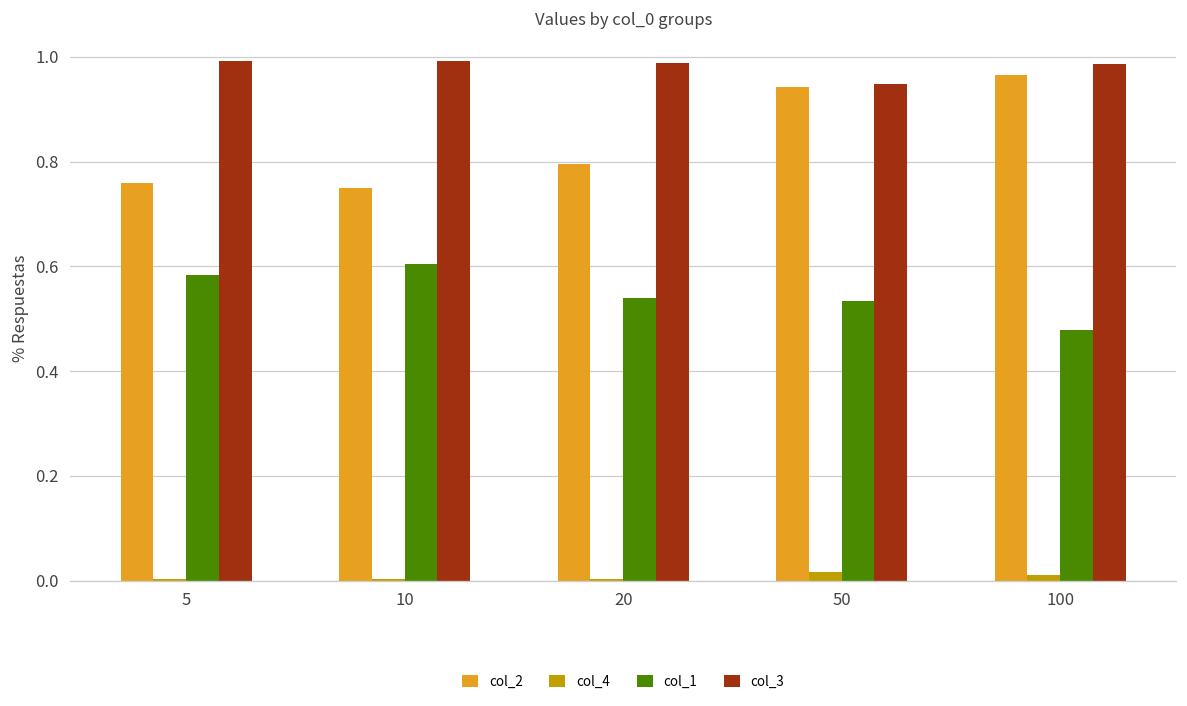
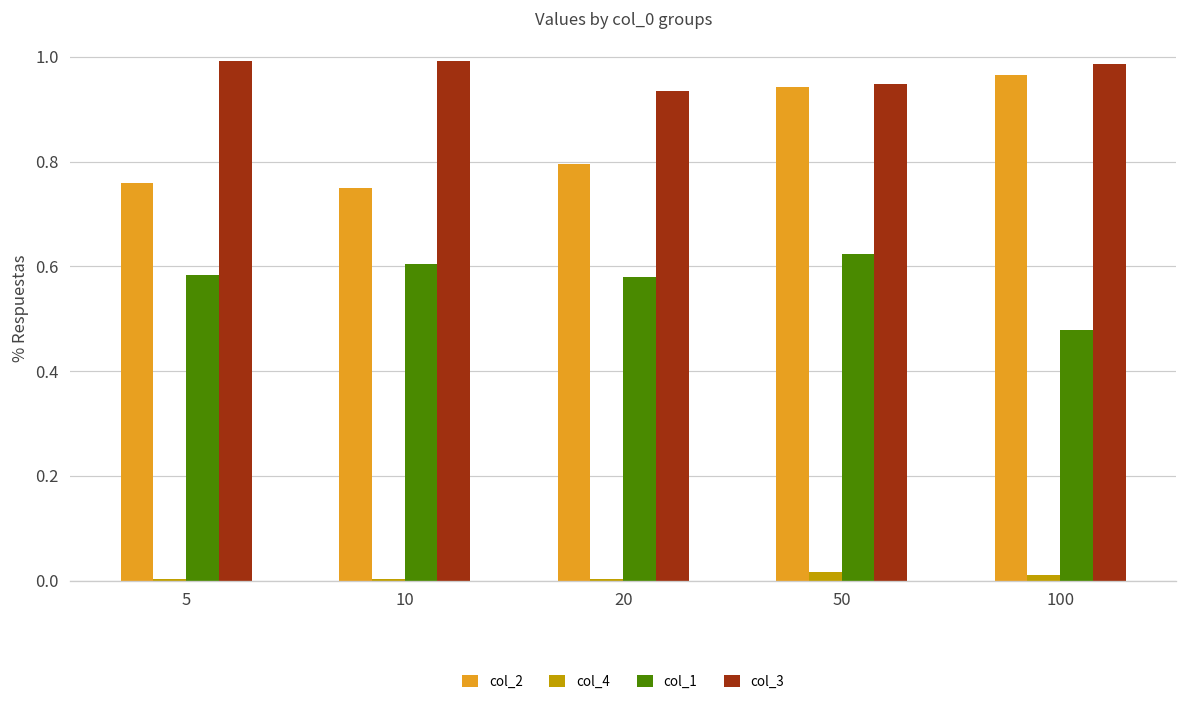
col_1, 20: 0.54 -> 0.58
col_3, 20: 0.99 -> 0.93
col_1, 50: 0.53 -> 0.62
